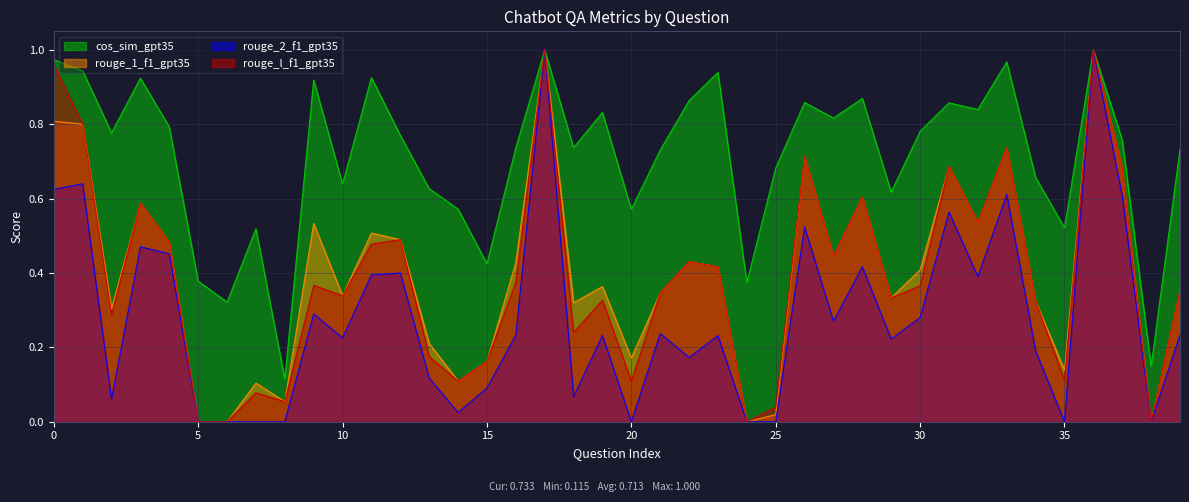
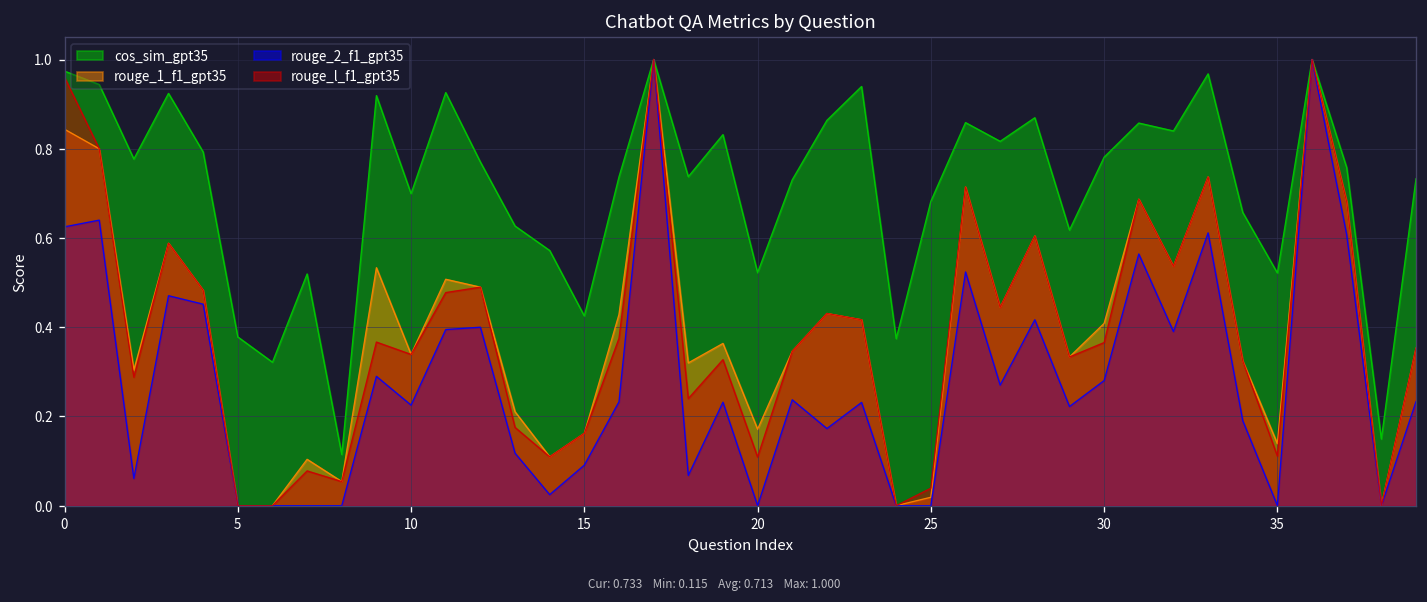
rouge_1_f1_gpt35, 0: 0.81 -> 0.84
cos_sim_gpt35, 10: 0.64 -> 0.70
cos_sim_gpt35, 20: 0.57 -> 0.52
